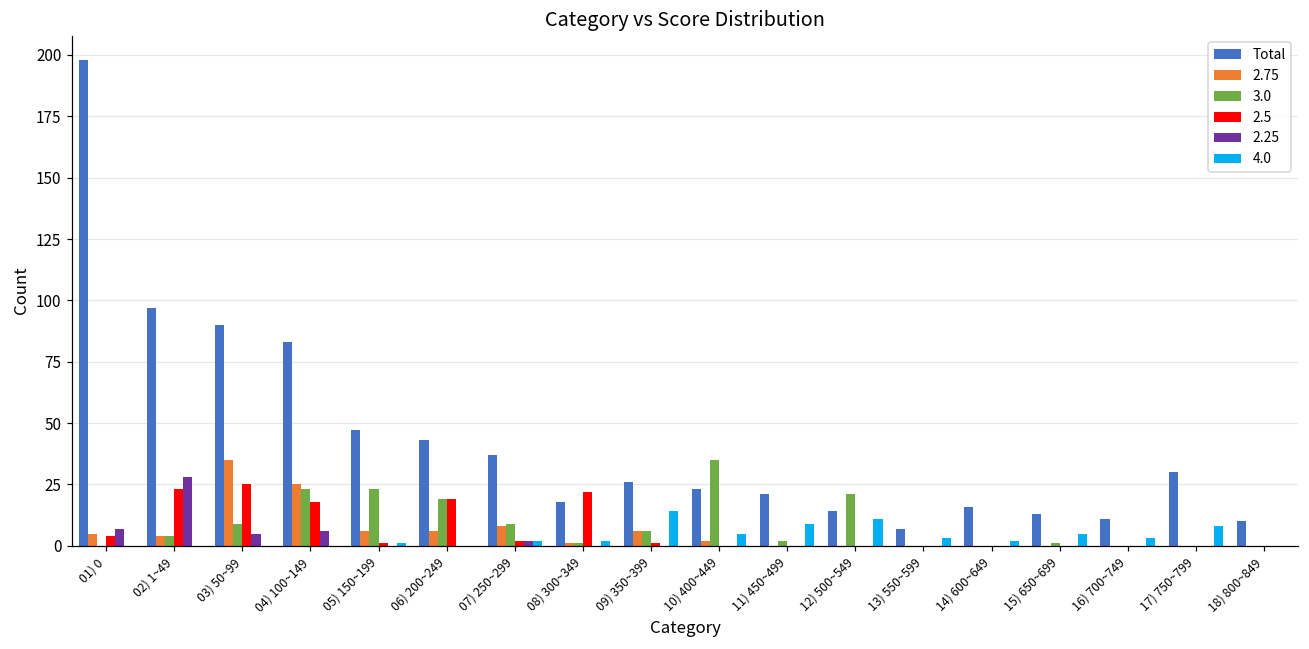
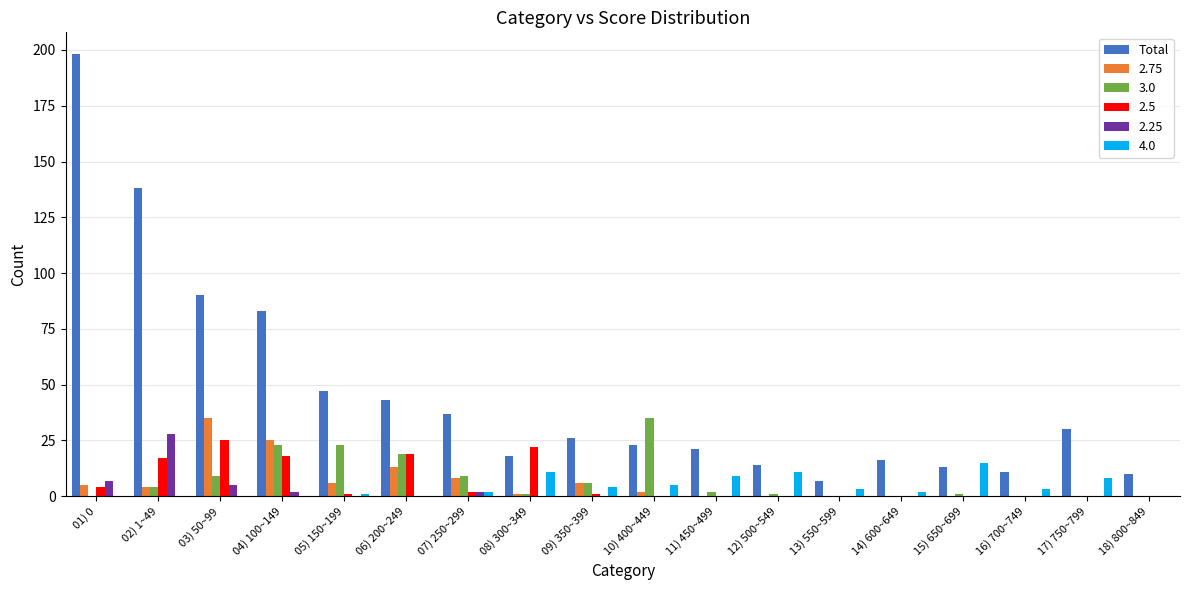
Total, 02) 1~49: 97 -> 138
2.5, 02) 1~49: 23 -> 17
2.25, 04) 100~149: 6 -> 2
2.75, 06) 200~249: 6 -> 13
4.0, 08) 300~349: 2 -> 11
4.0, 09) 350~399: 14 -> 4
3.0, 12) 500~549: 21 -> 1
4.0, 15) 650~699: 5 -> 15
